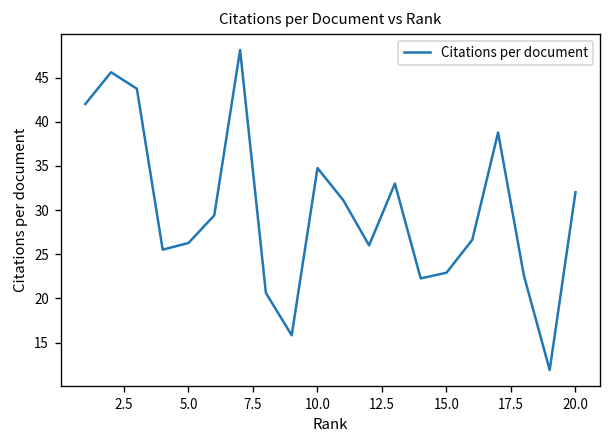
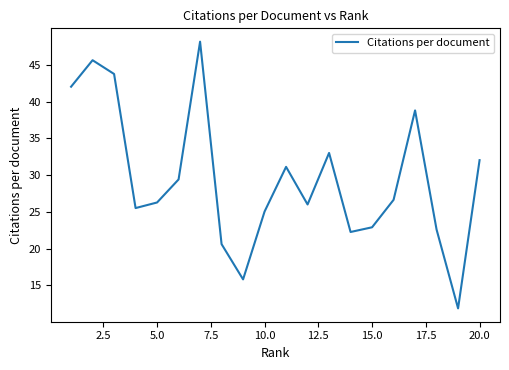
10.0: 35 -> 25
